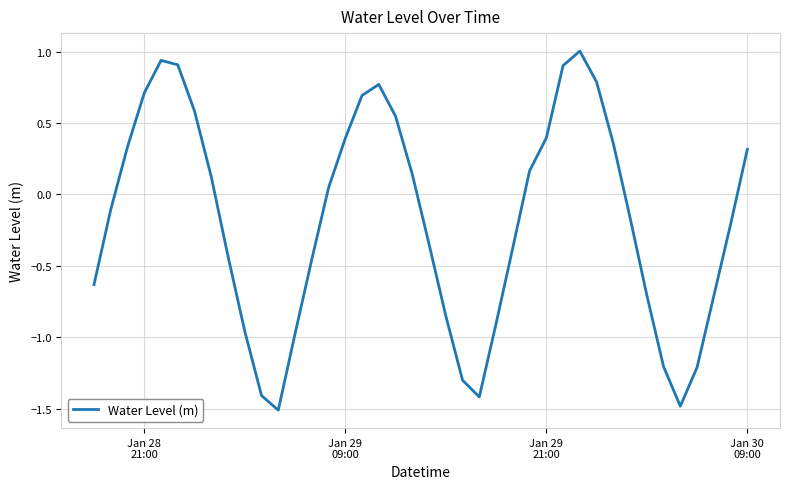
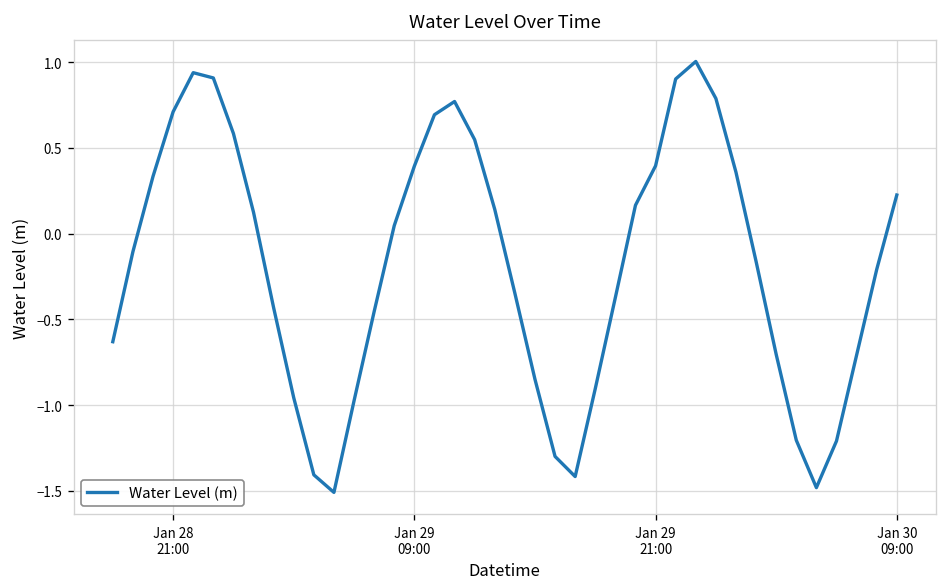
Jan 30 09:00: 0.32 -> 0.22
